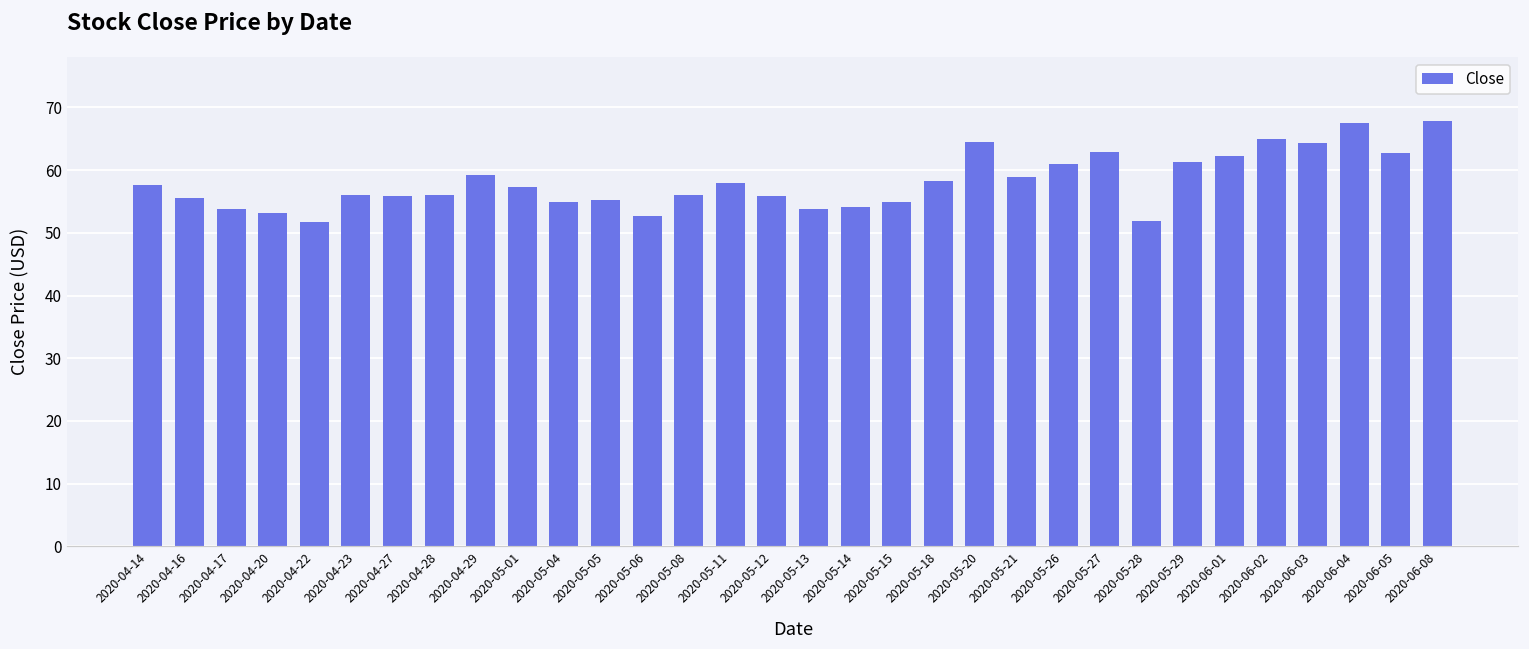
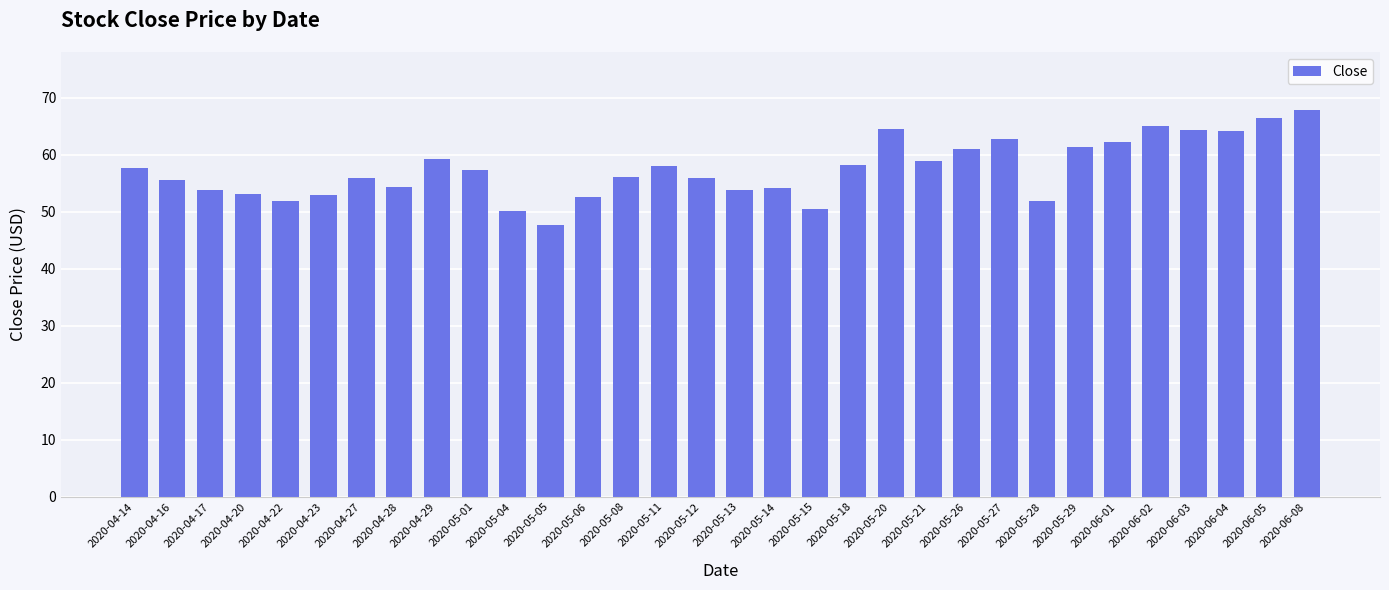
2020-04-23: 56 -> 53
2020-04-28: 56 -> 54
2020-05-04: 55 -> 50
2020-05-05: 55 -> 48
2020-05-15: 55 -> 50
2020-06-04: 68 -> 64
2020-06-05: 63 -> 66
